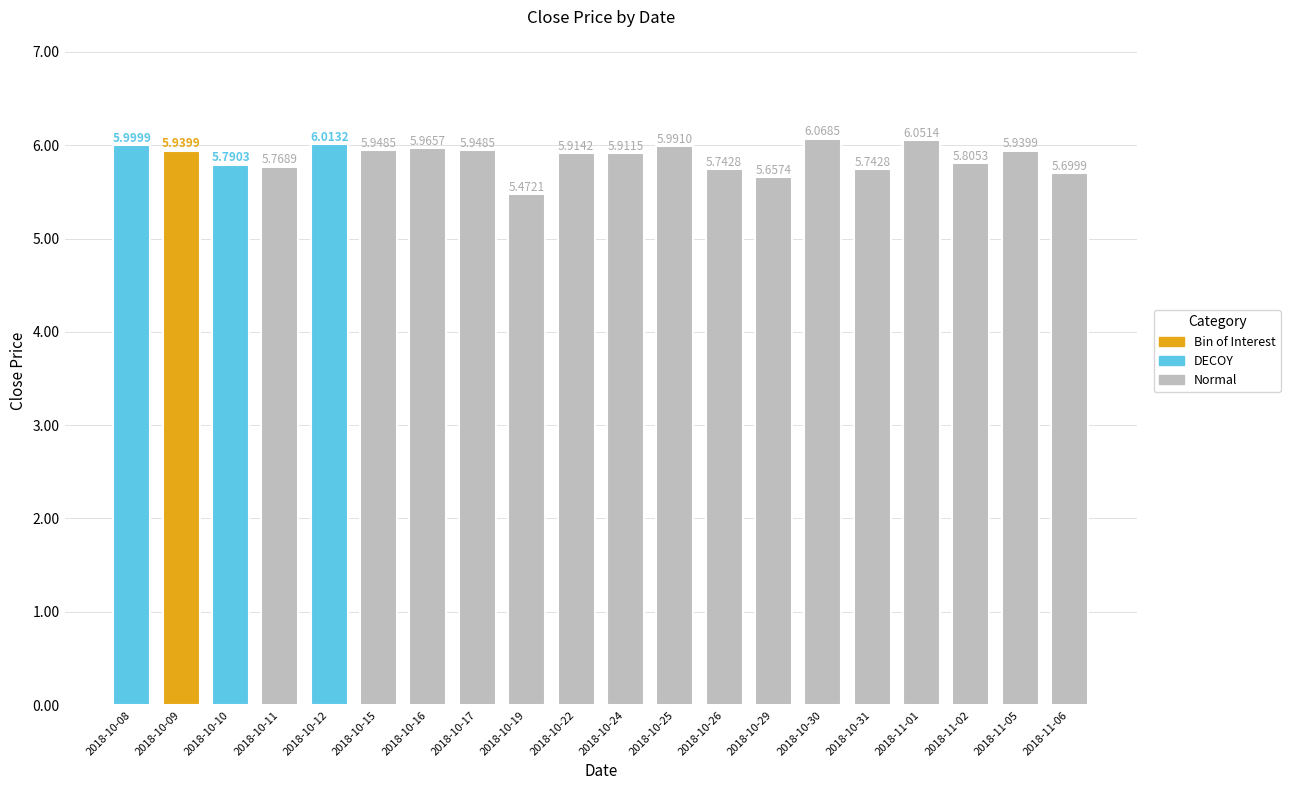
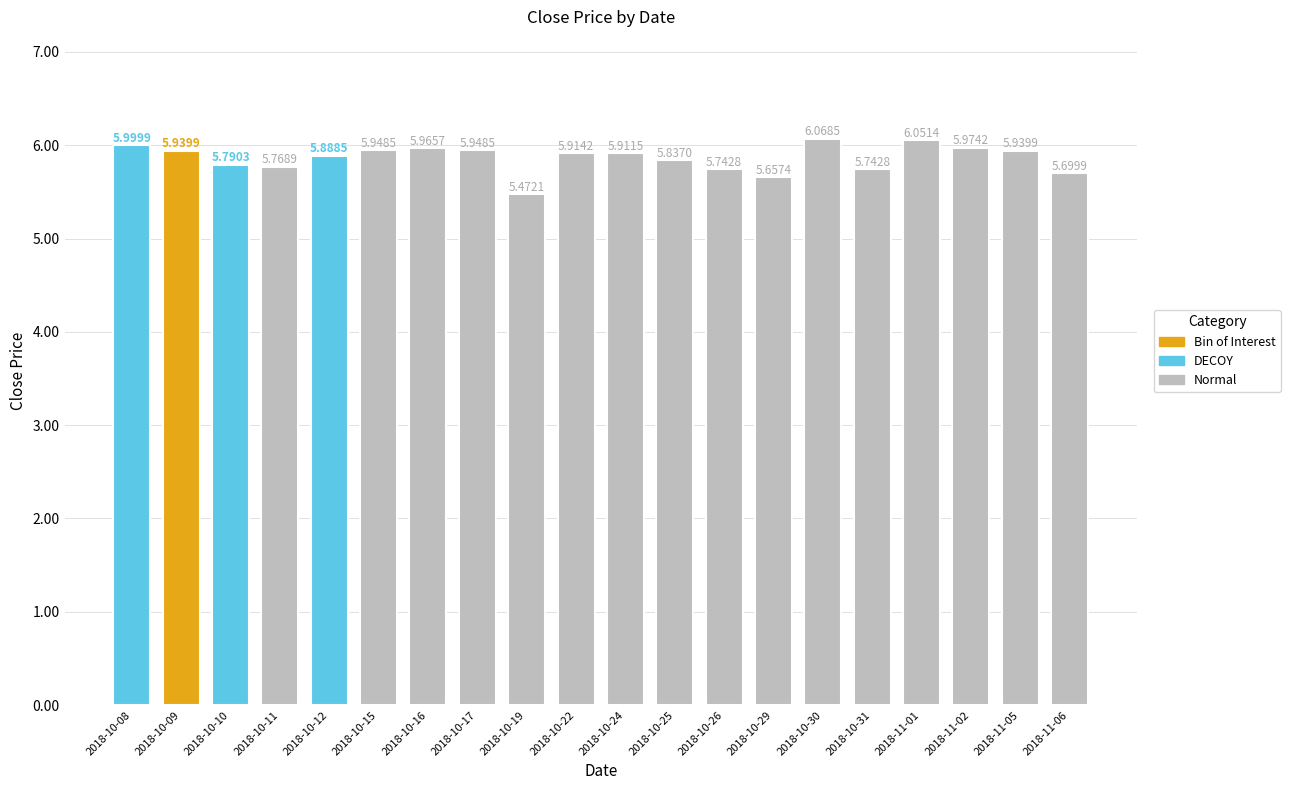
2018-10-12: 6.0132 -> 5.8885
2018-10-25: 5.9910 -> 5.8370
2018-11-02: 5.8053 -> 5.9742
